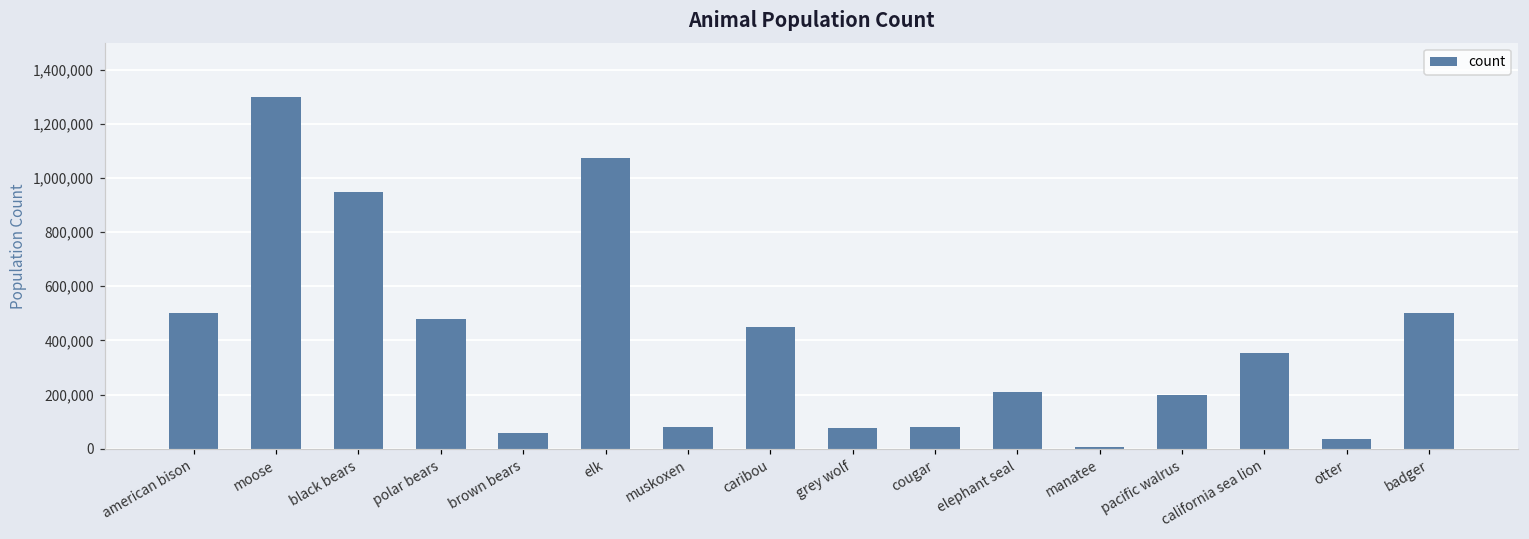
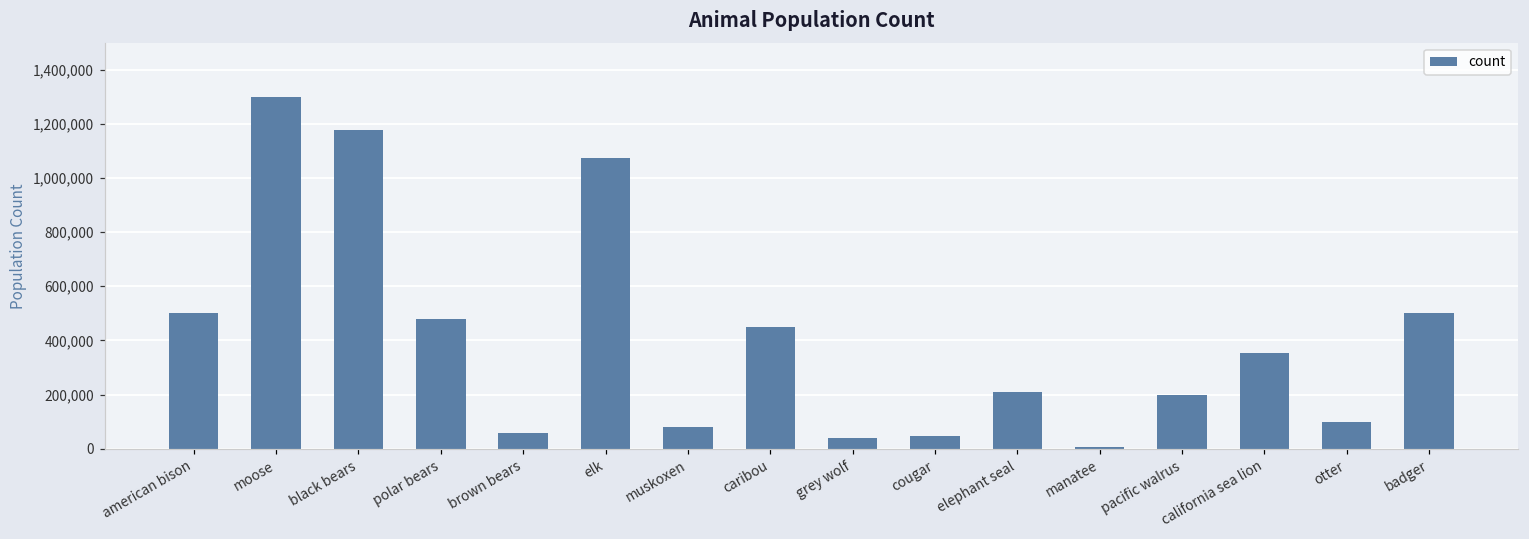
black bears: 950,000 -> 1,180,000
grey wolf: 80,000 -> 40,000
cougar: 80,000 -> 50,000
otter: 40,000 -> 100,000
